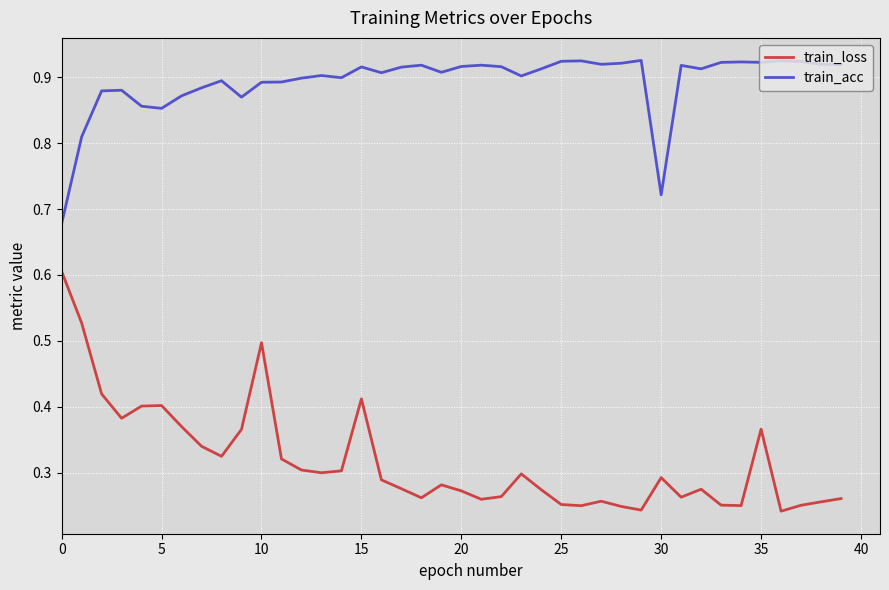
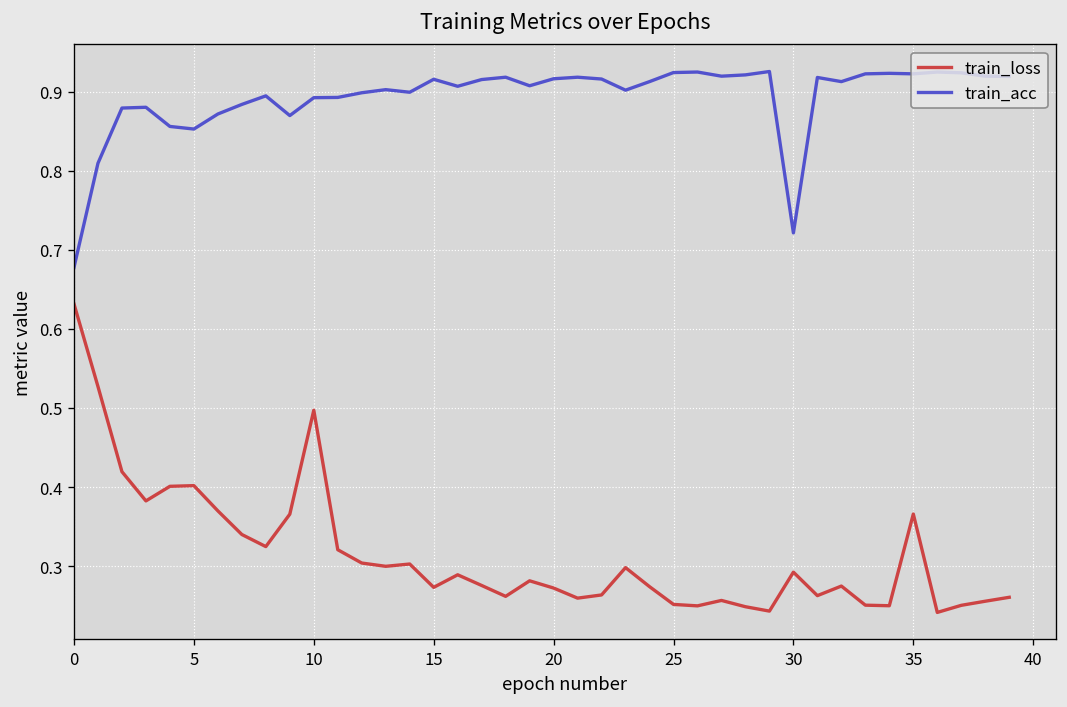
train_loss, 0: 0.61 -> 0.63
train_loss, 15: 0.41 -> 0.27
